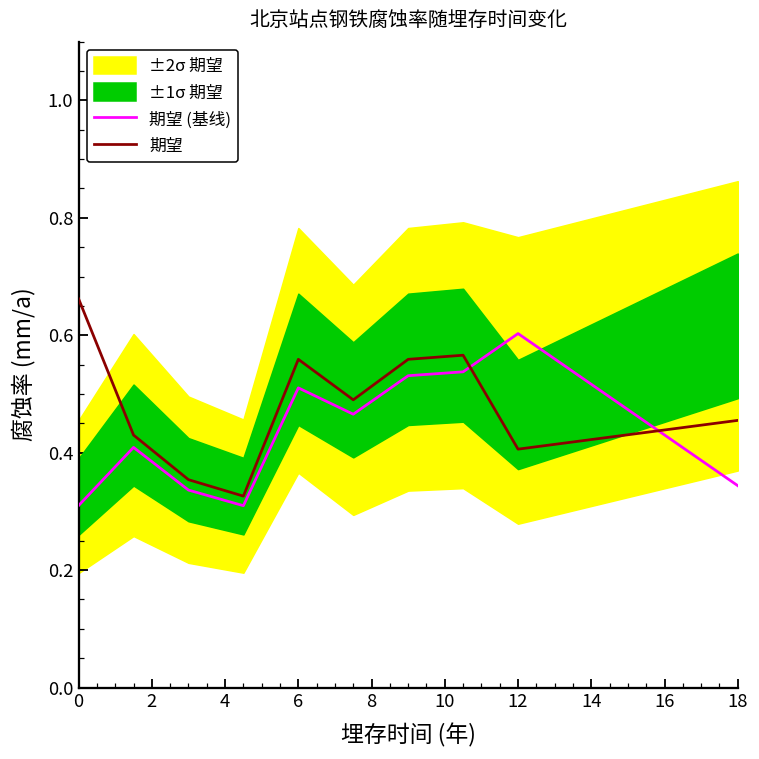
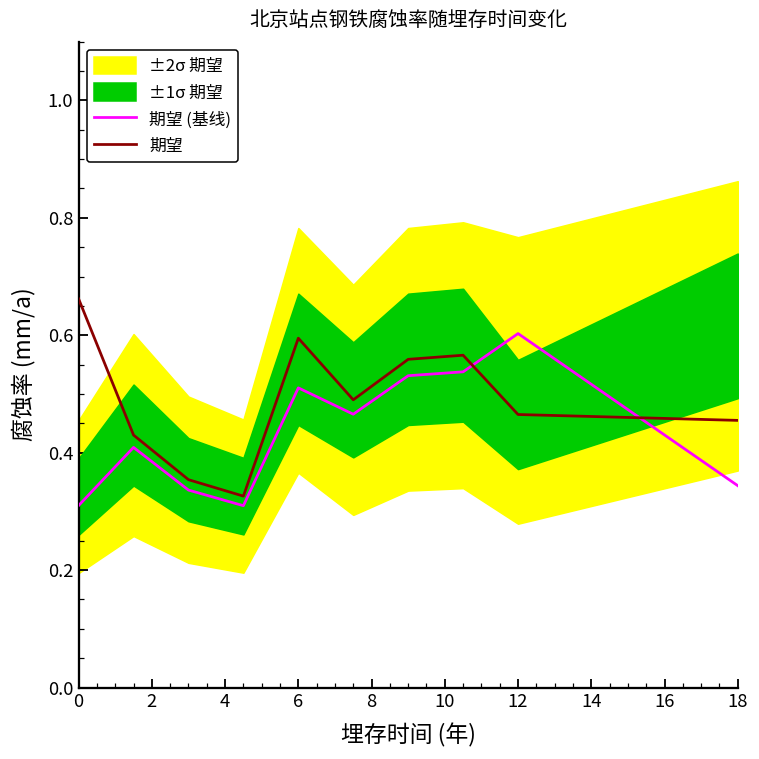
期望, 6: 0.56 -> 0.60
期望, 12: 0.41 -> 0.47
